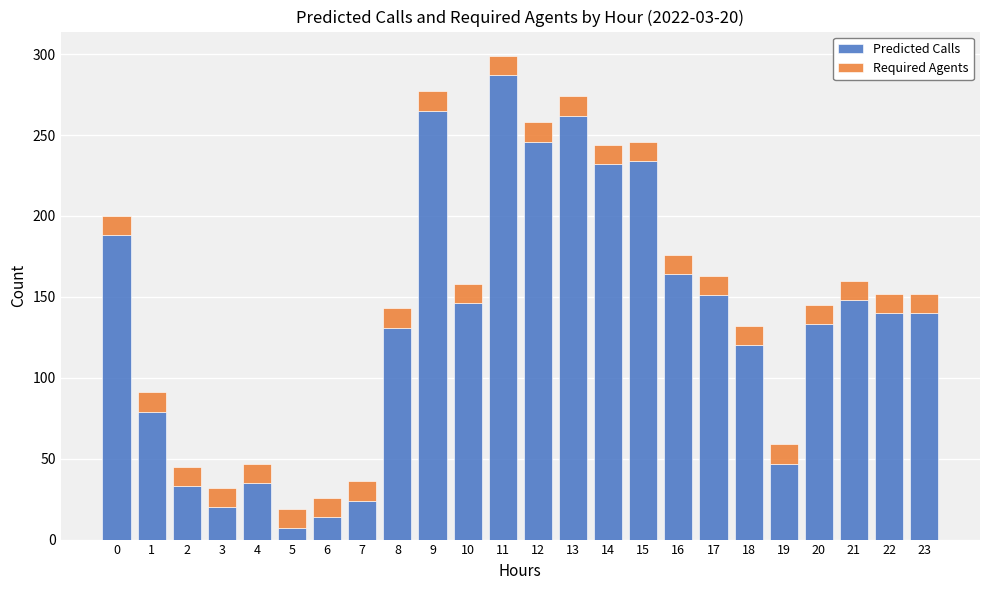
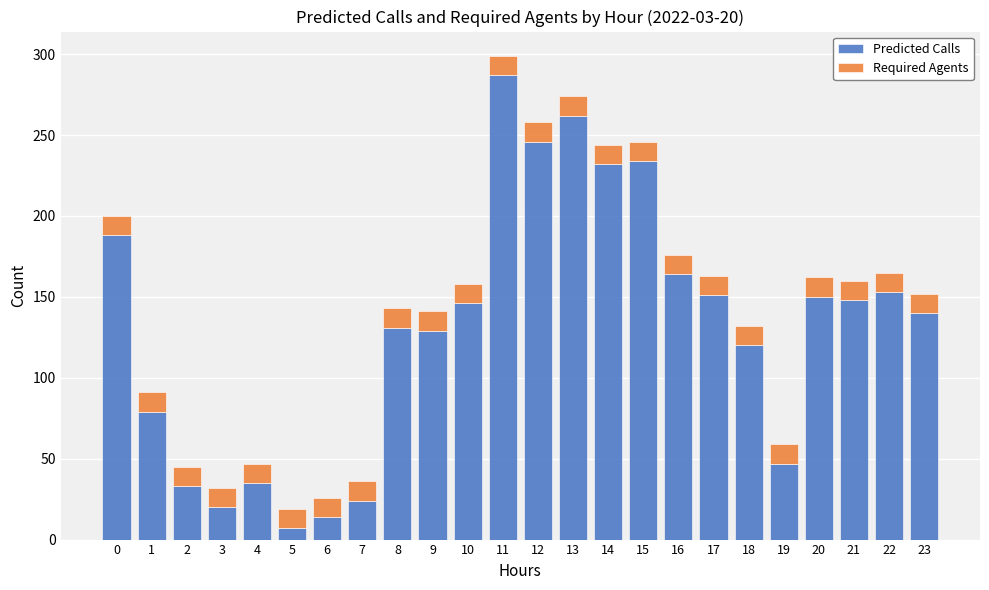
Predicted Calls, 9: 265 -> 129
Predicted Calls, 20: 133 -> 150
Predicted Calls, 22: 140 -> 153
